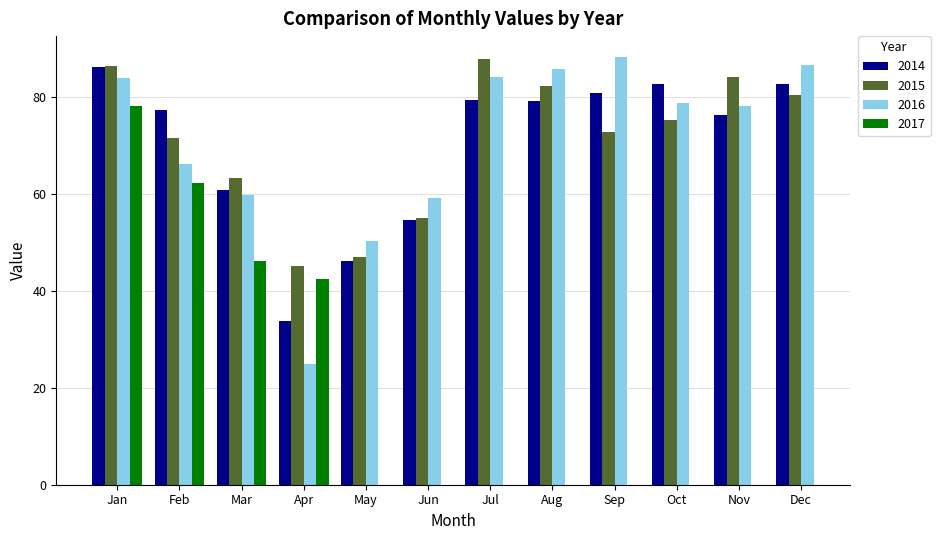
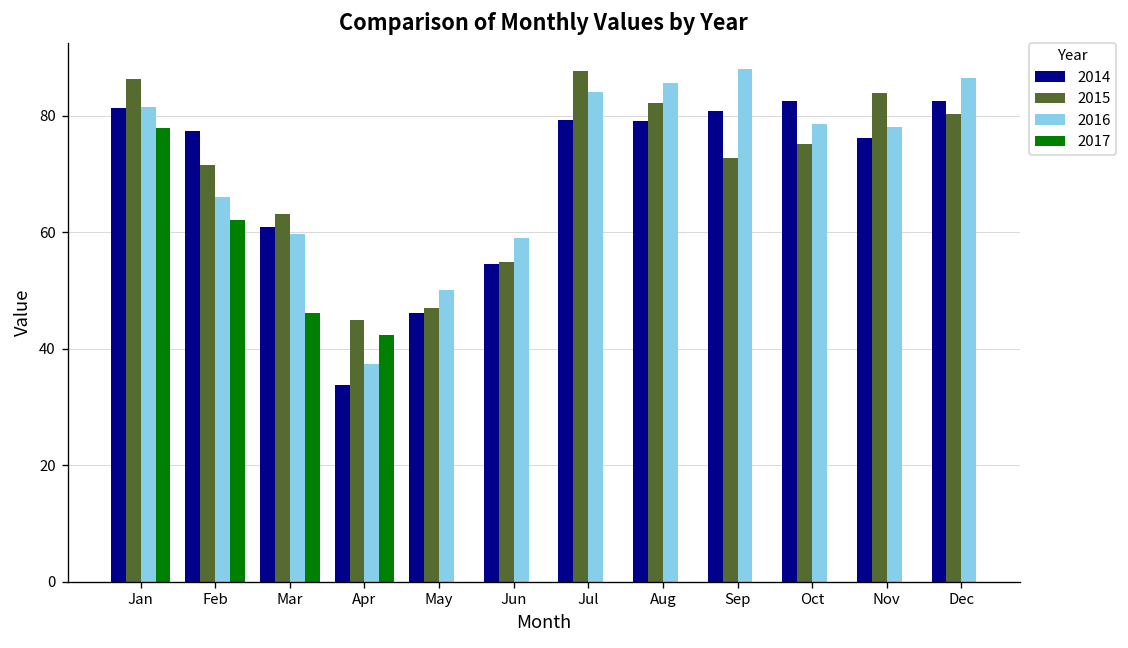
2014, Jan: 86 -> 81
2016, Jan: 84 -> 81
2016, Apr: 25 -> 37
